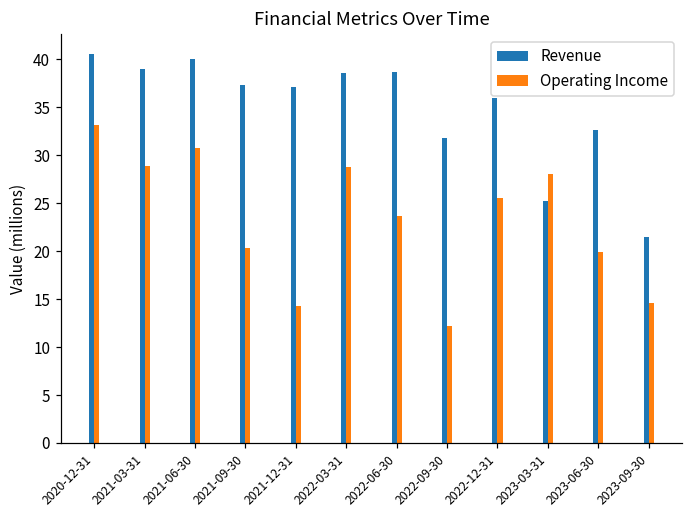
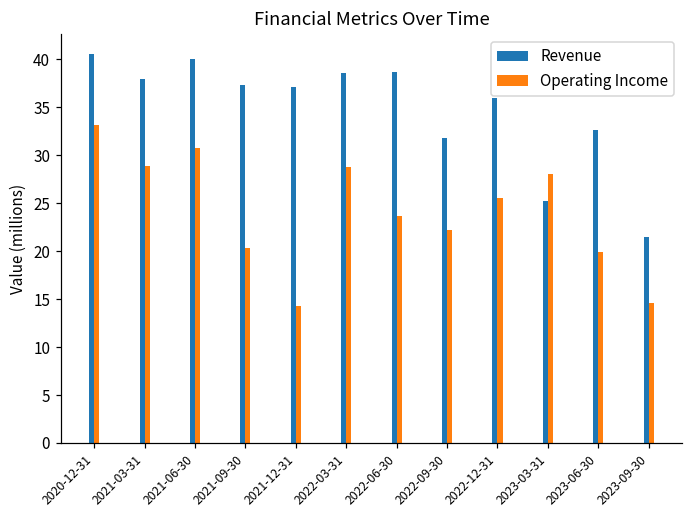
Revenue, 2021-03-31: 39 -> 38
Operating Income, 2022-09-30: 12 -> 22
